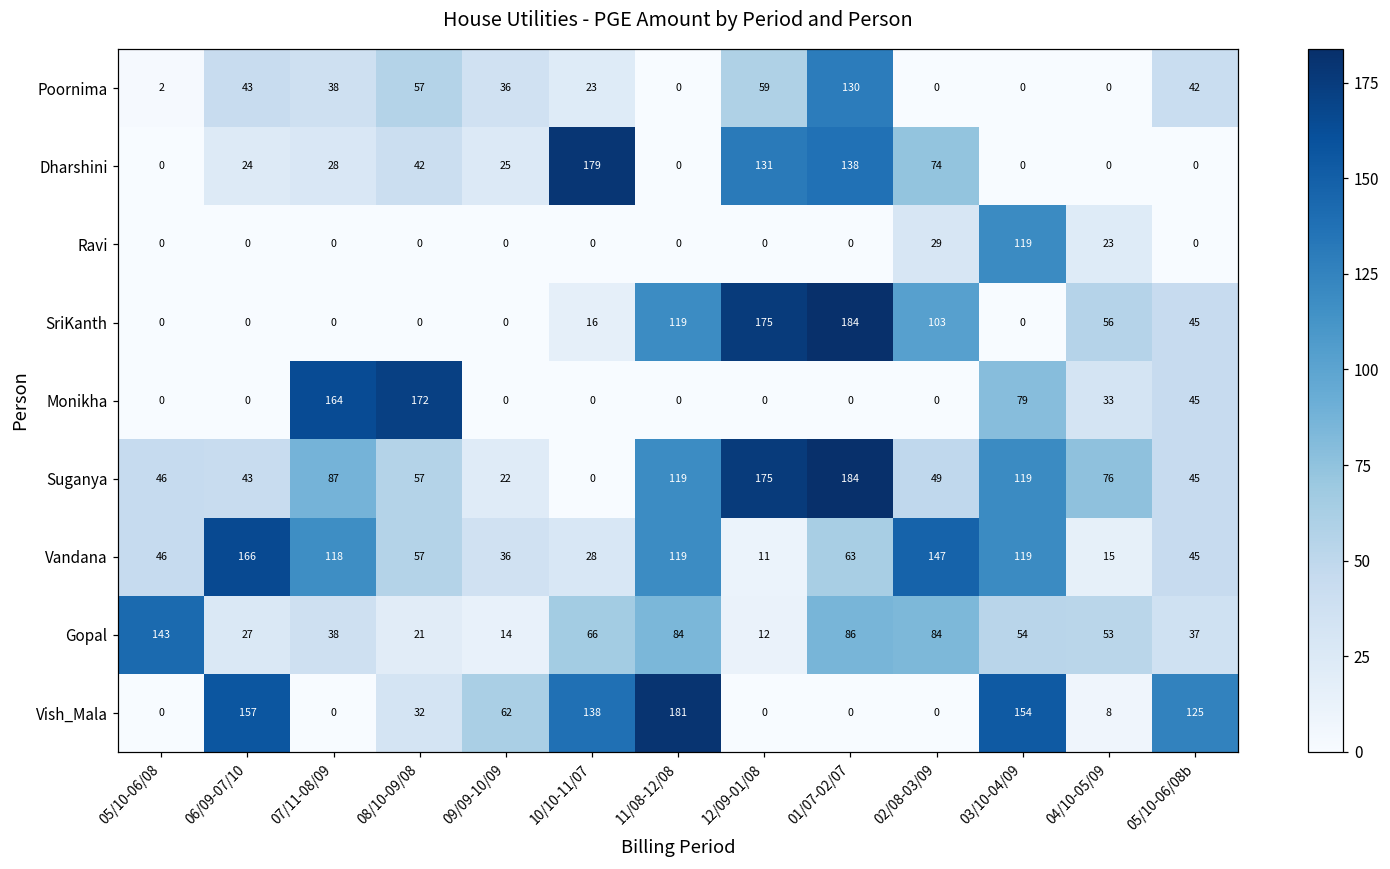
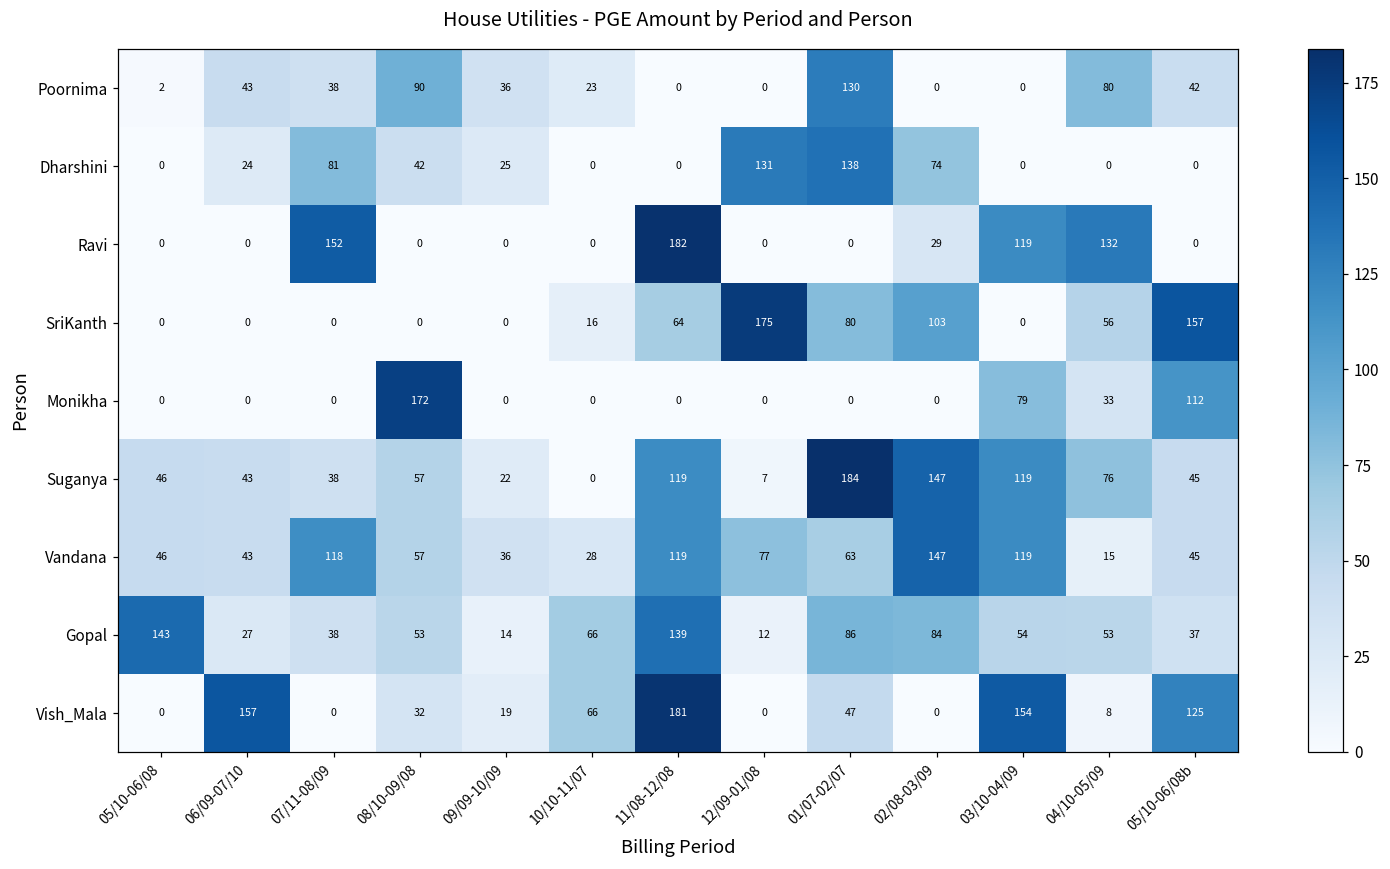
Poornima, 08/10-09/08: 57 -> 90
Poornima, 12/09-01/08: 59 -> 0
Poornima, 04/10-05/09: 0 -> 80
Dharshini, 07/11-08/09: 28 -> 81
Dharshini, 10/10-11/07: 179 -> 0
Ravi, 07/11-08/09: 0 -> 152
Ravi, 11/08-12/08: 0 -> 182
Ravi, 04/10-05/09: 23 -> 132
SriKanth, 11/08-12/08: 119 -> 64
SriKanth, 01/07-02/07: 184 -> 80
SriKanth, 05/10-06/08b: 45 -> 157
Monikha, 07/11-08/09: 164 -> 0
Monikha, 05/10-06/08b: 45 -> 112
Suganya, 07/11-08/09: 87 -> 38
Suganya, 12/09-01/08: 175 -> 7
Suganya, 02/08-03/09: 49 -> 147
Vandana, 06/09-07/10: 166 -> 43
Vandana, 12/09-01/08: 11 -> 77
Gopal, 08/10-09/08: 21 -> 53
Gopal, 11/08-12/08: 84 -> 139
Vish_Mala, 09/09-10/09: 62 -> 19
Vish_Mala, 10/10-11/07: 138 -> 66
Vish_Mala, 01/07-02/07: 0 -> 47
